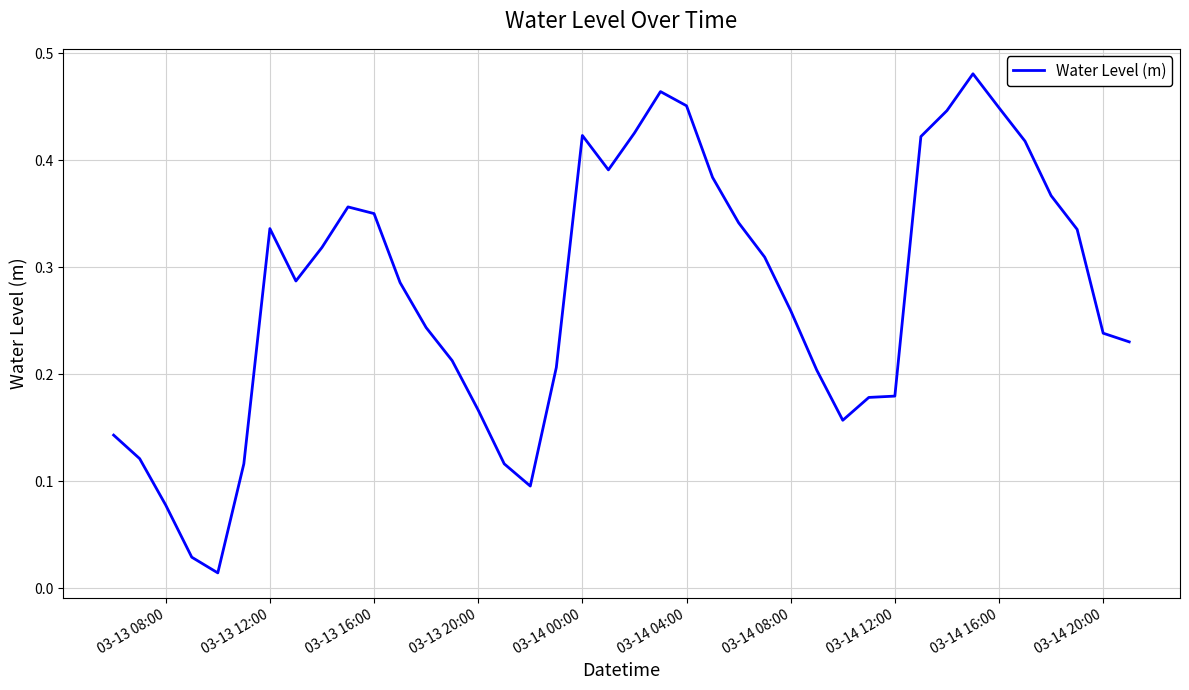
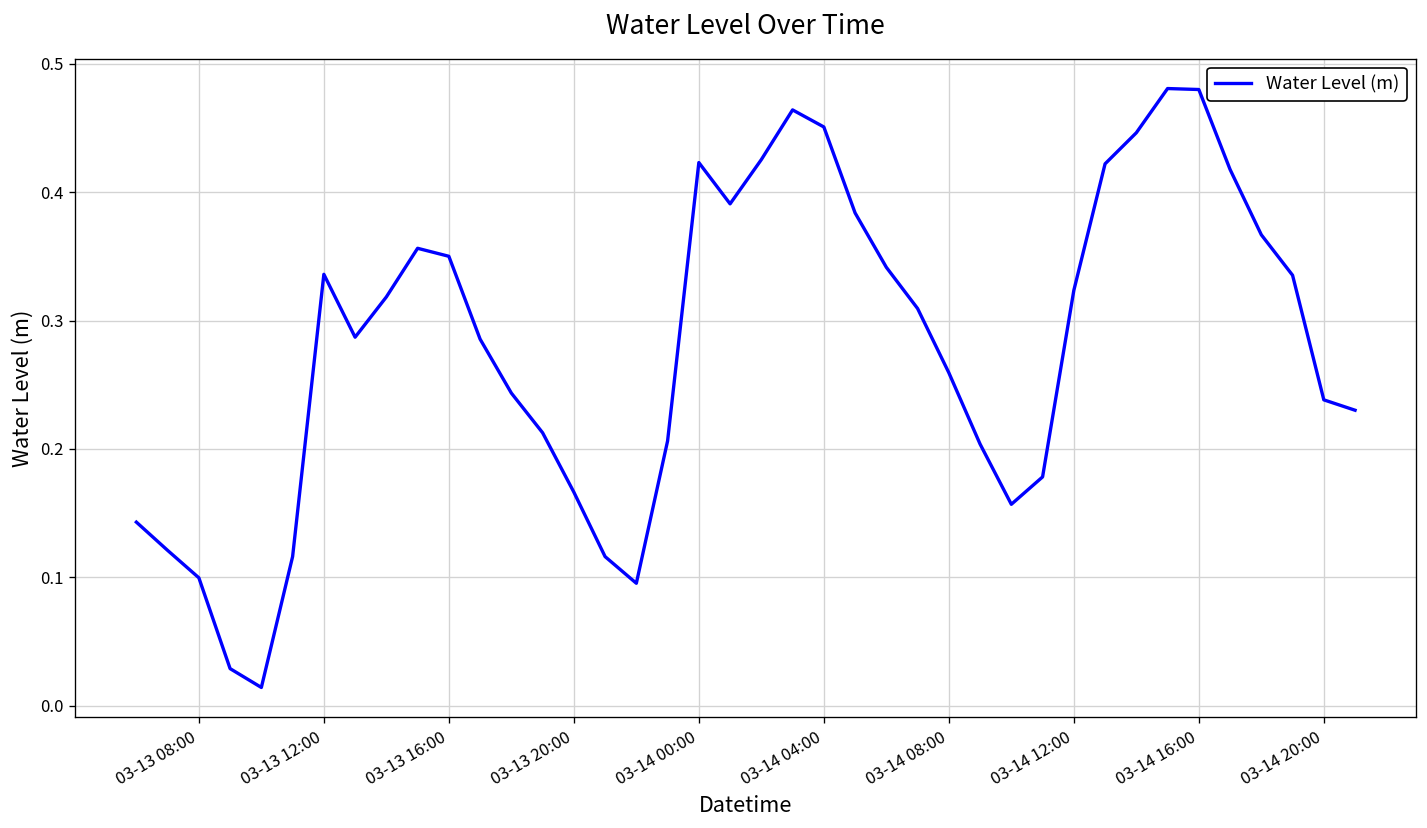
03-13 08:00: 0.078 -> 0.100
03-14 12:00: 0.179 -> 0.323
03-14 16:00: 0.449 -> 0.480
